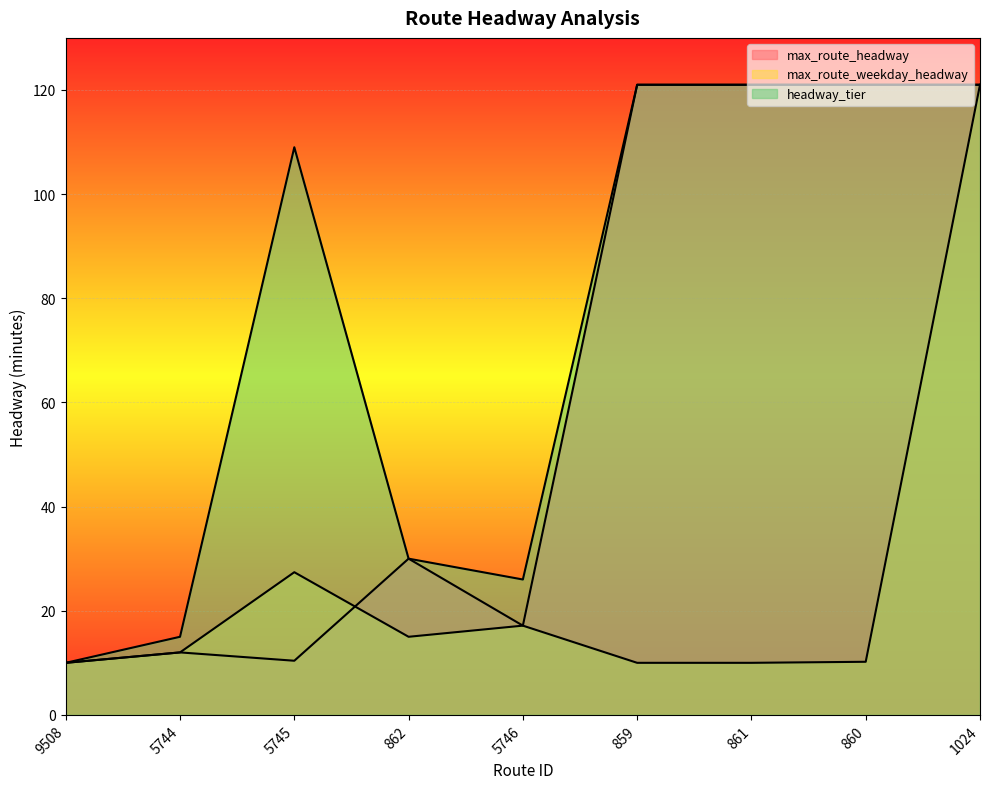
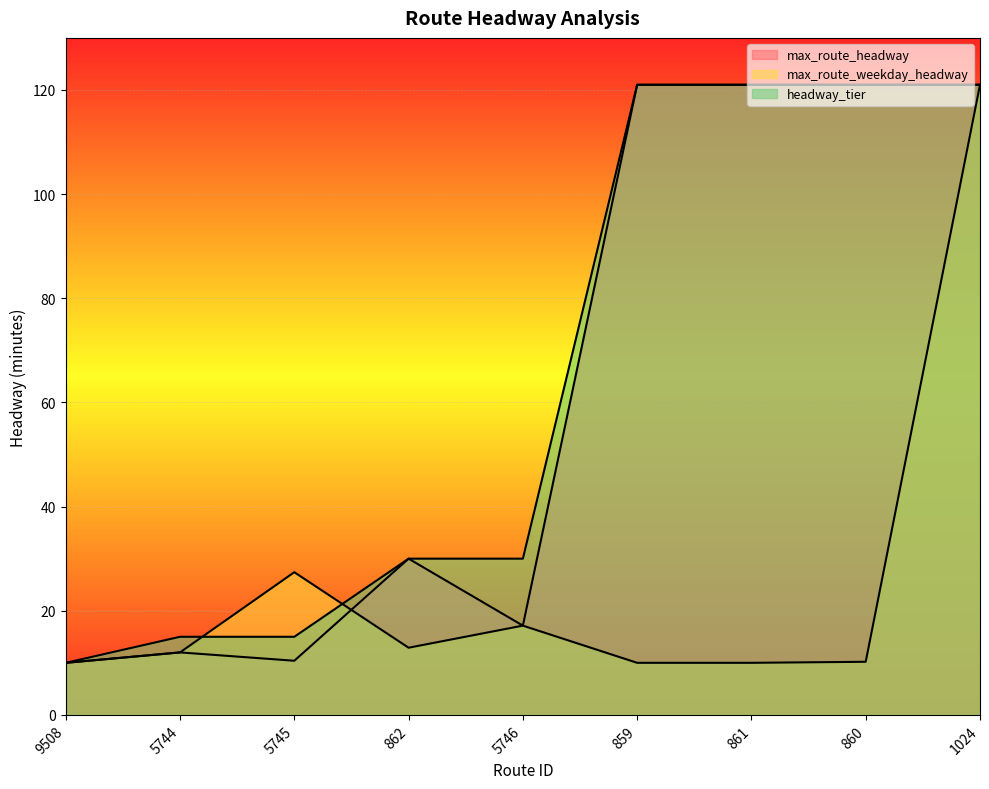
headway_tier, 5745: 109 -> 15
max_route_weekday_headway, 862: 15 -> 13
headway_tier, 5746: 26 -> 30
